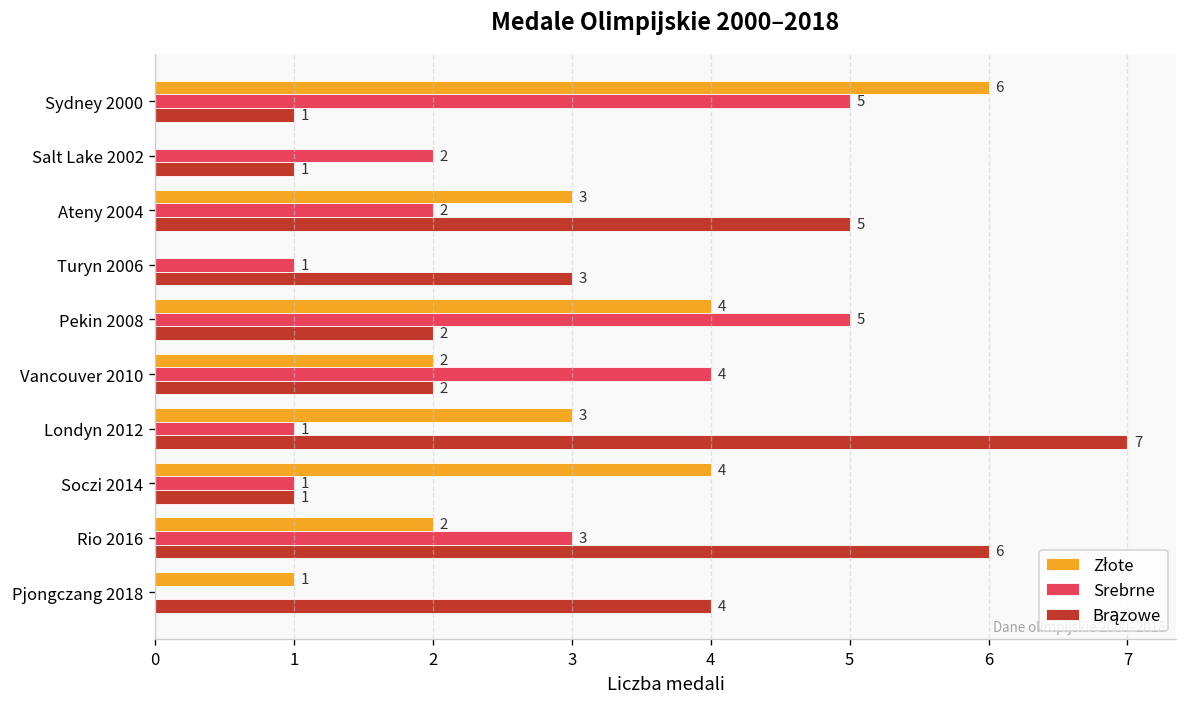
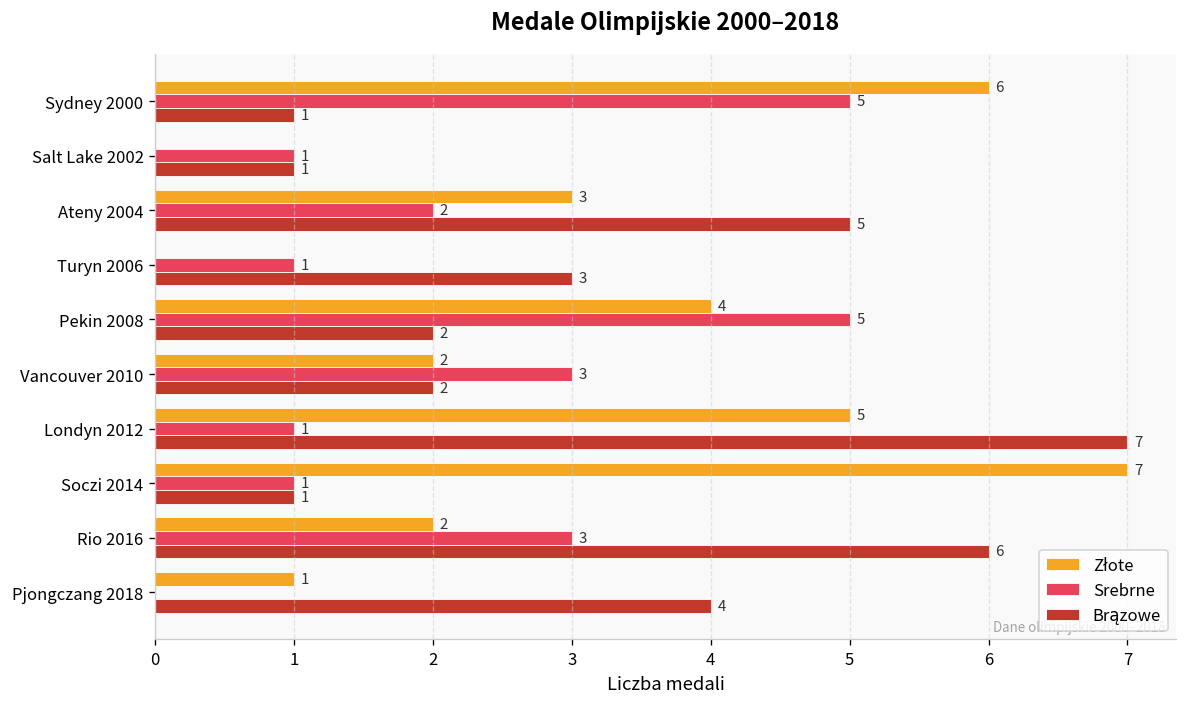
Srebrne, Salt Lake 2002: 2 -> 1
Srebrne, Vancouver 2010: 4 -> 3
Złote, Londyn 2012: 3 -> 5
Złote, Soczi 2014: 4 -> 7
